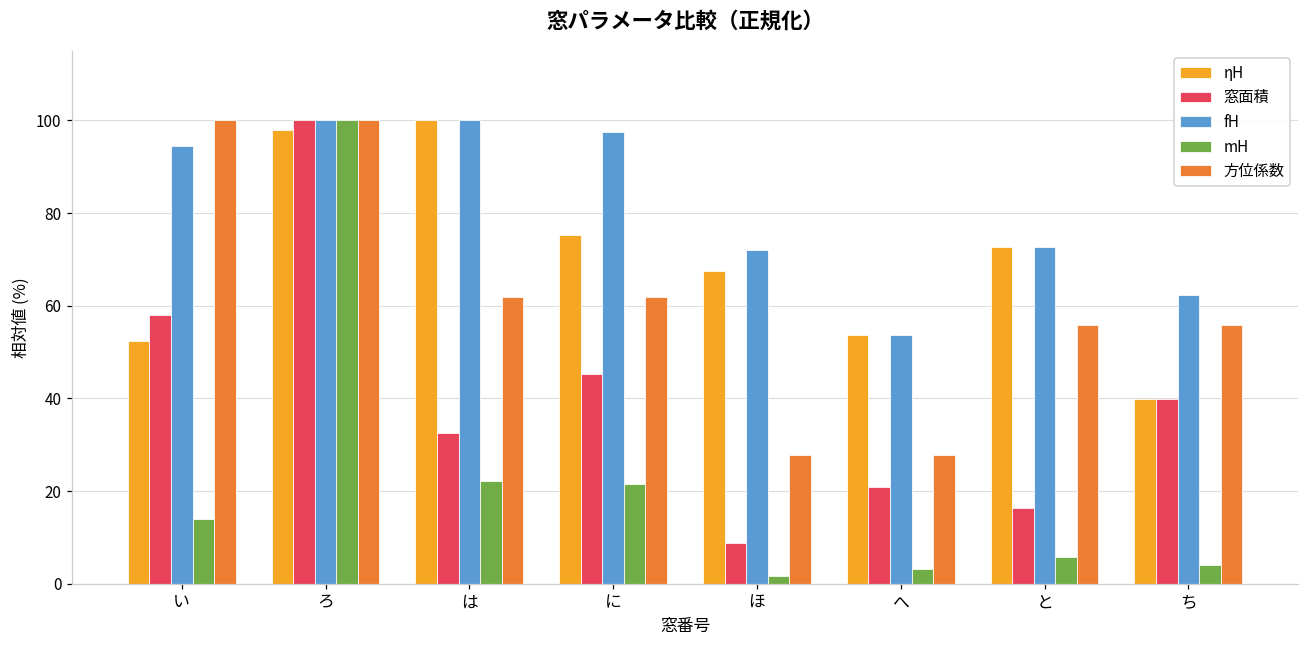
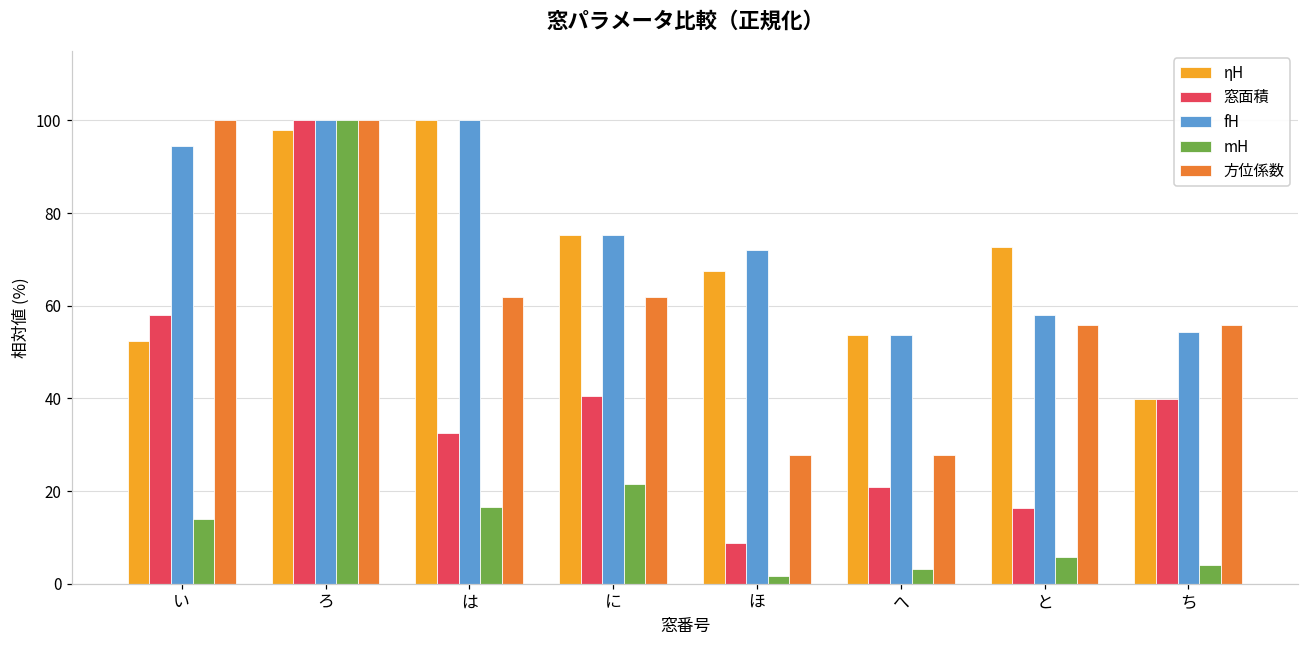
mH, は: 22 -> 17
窓面積, に: 45 -> 41
fH, に: 98 -> 75
fH, と: 73 -> 58
fH, ち: 62 -> 54
